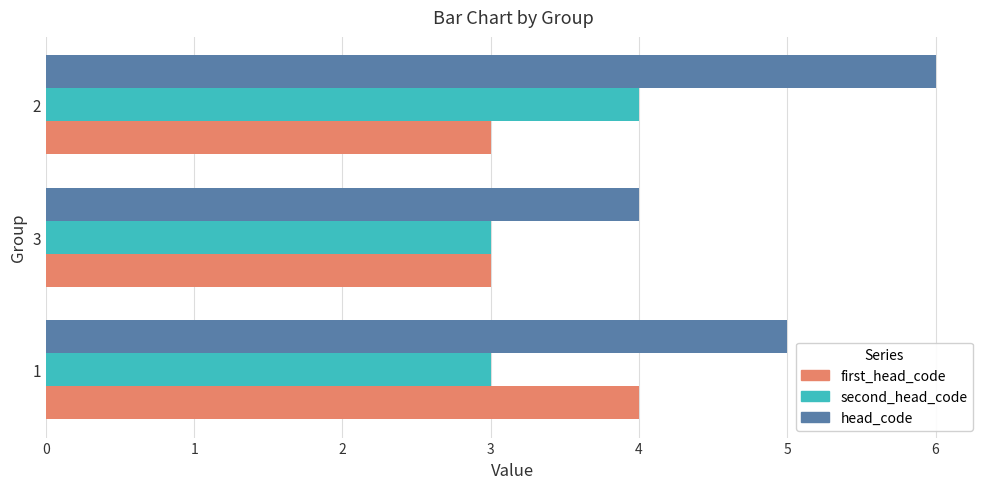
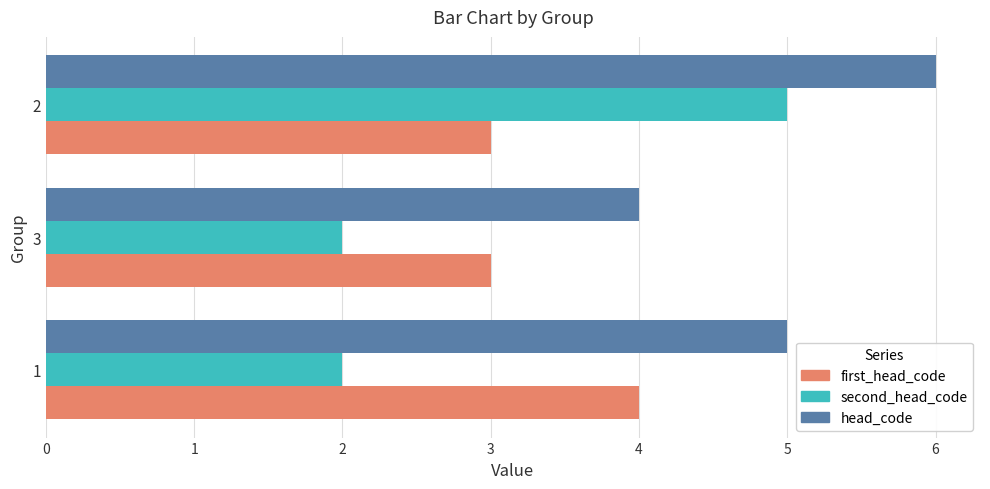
second_head_code, 2: 4 -> 5
second_head_code, 3: 3 -> 2
second_head_code, 1: 3 -> 2
